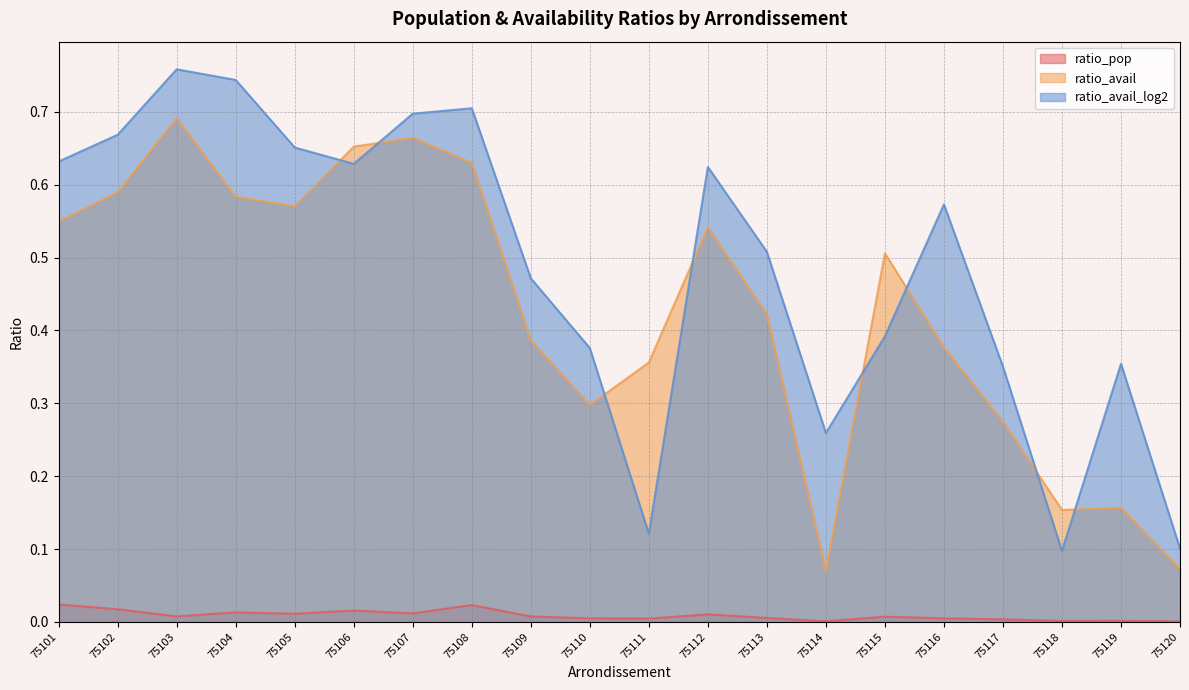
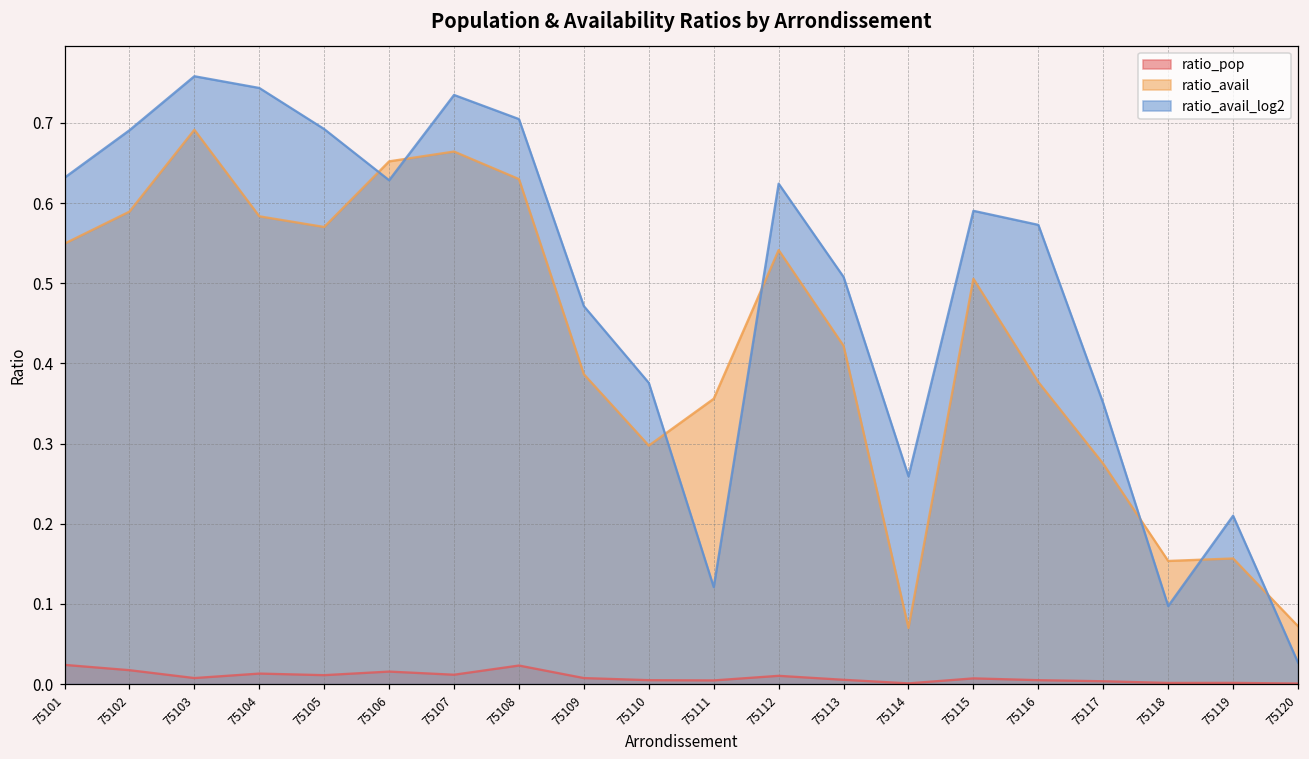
ratio_avail_log2, 75102: 0.67 -> 0.69
ratio_avail_log2, 75105: 0.65 -> 0.69
ratio_avail_log2, 75107: 0.70 -> 0.73
ratio_avail_log2, 75115: 0.39 -> 0.59
ratio_avail_log2, 75119: 0.35 -> 0.21
ratio_avail_log2, 75120: 0.10 -> 0.03
